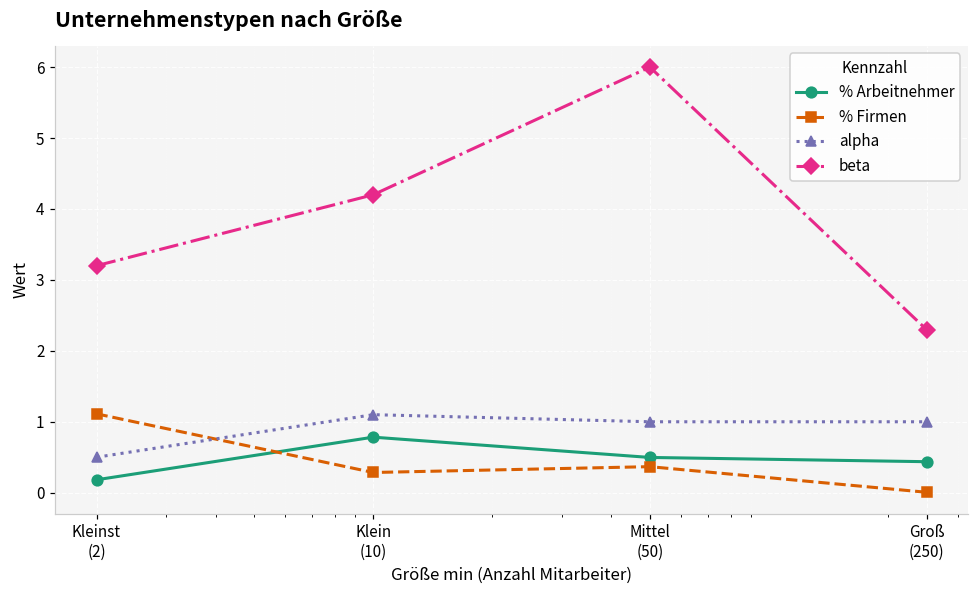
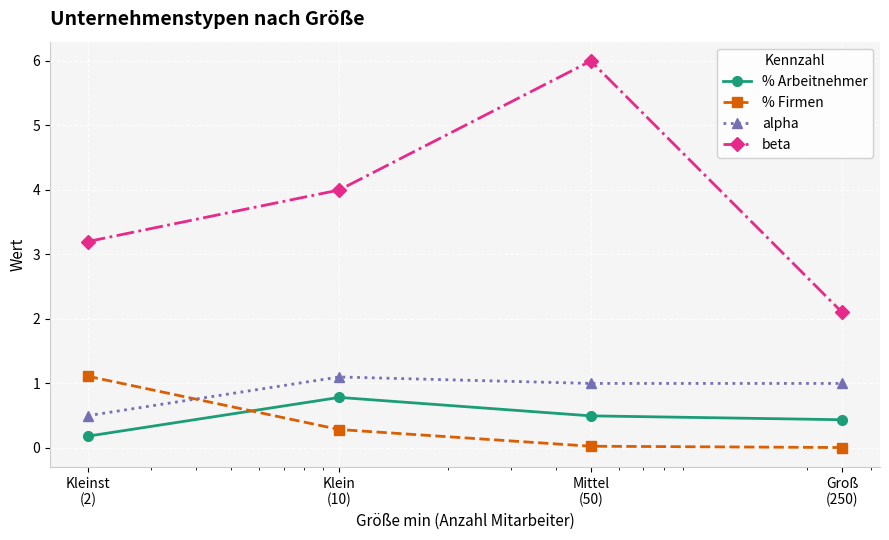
beta, Klein (10): 4.2 -> 4.0
% Firmen, Mittel (50): 0.4 -> 0.0
beta, Groß (250): 2.3 -> 2.1
